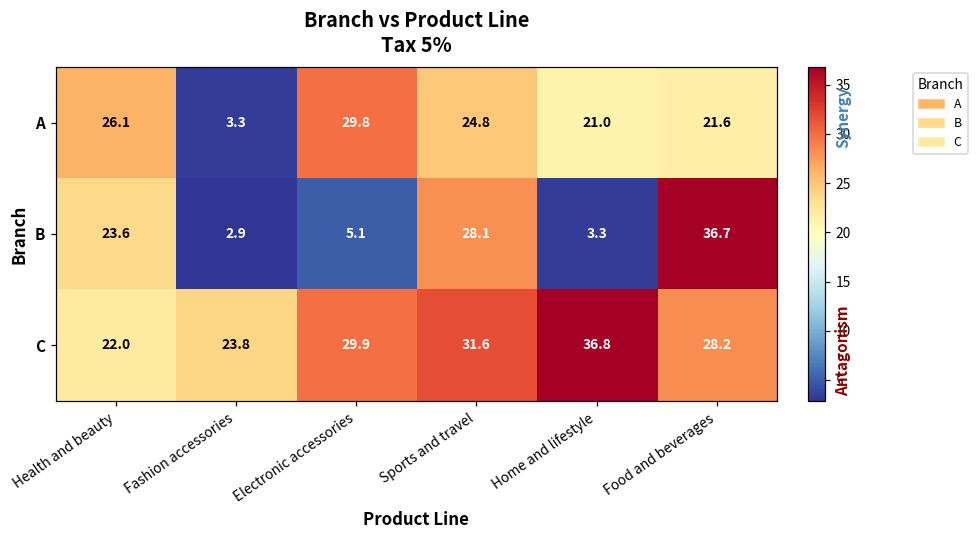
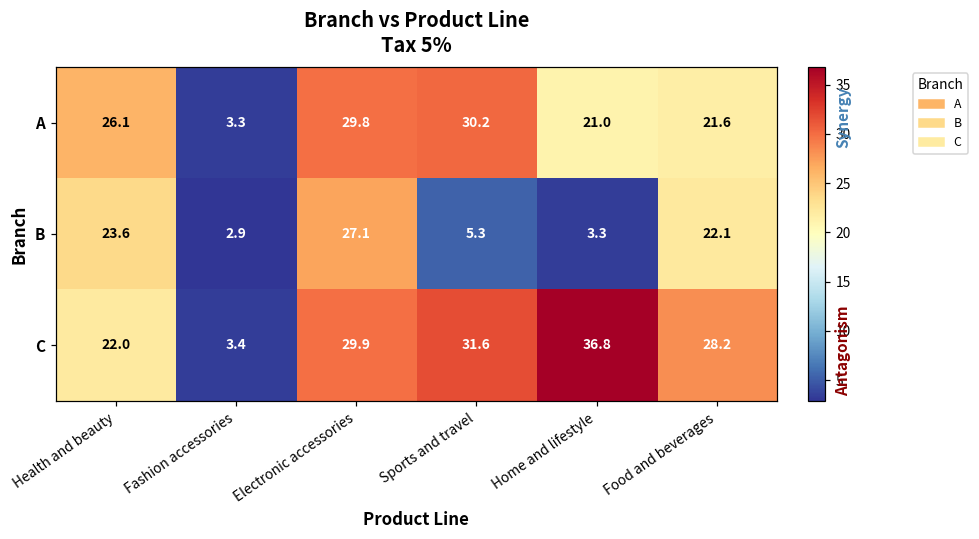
A, Sports and travel: 24.8 -> 30.2
B, Electronic accessories: 5.1 -> 27.1
B, Sports and travel: 28.1 -> 5.3
B, Food and beverages: 36.7 -> 22.1
C, Fashion accessories: 23.8 -> 3.4
